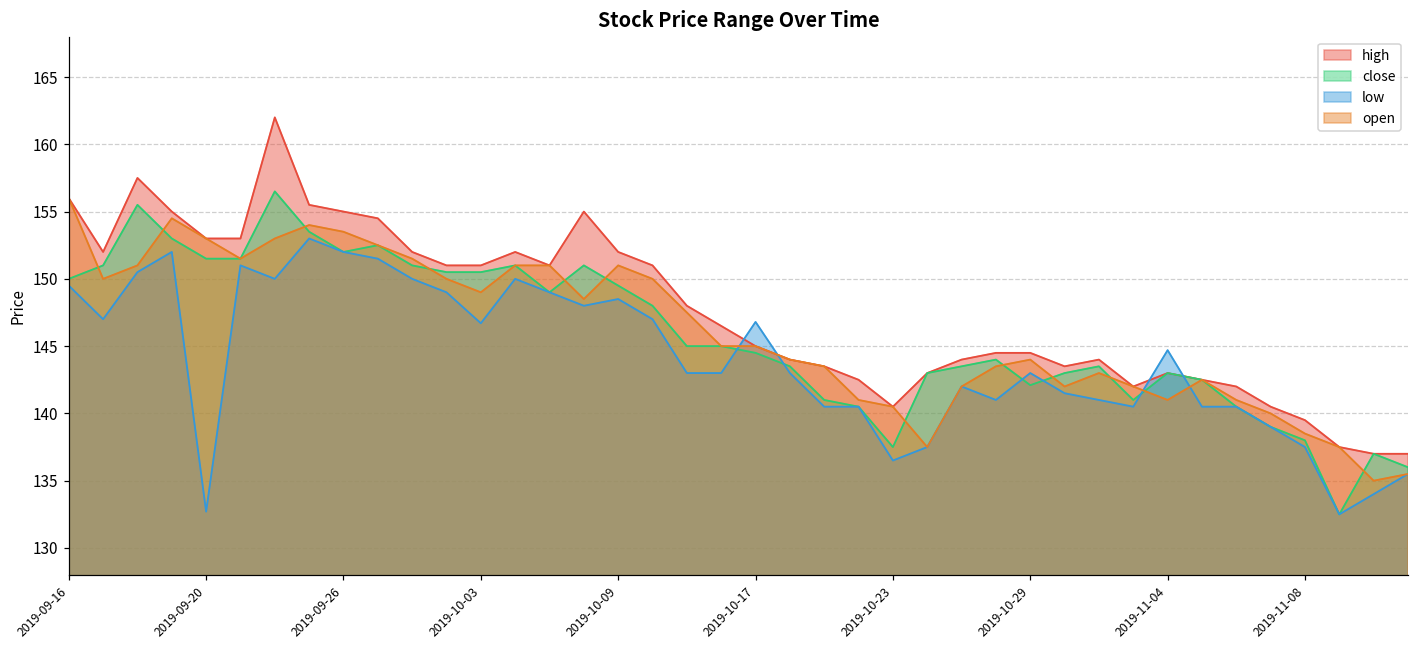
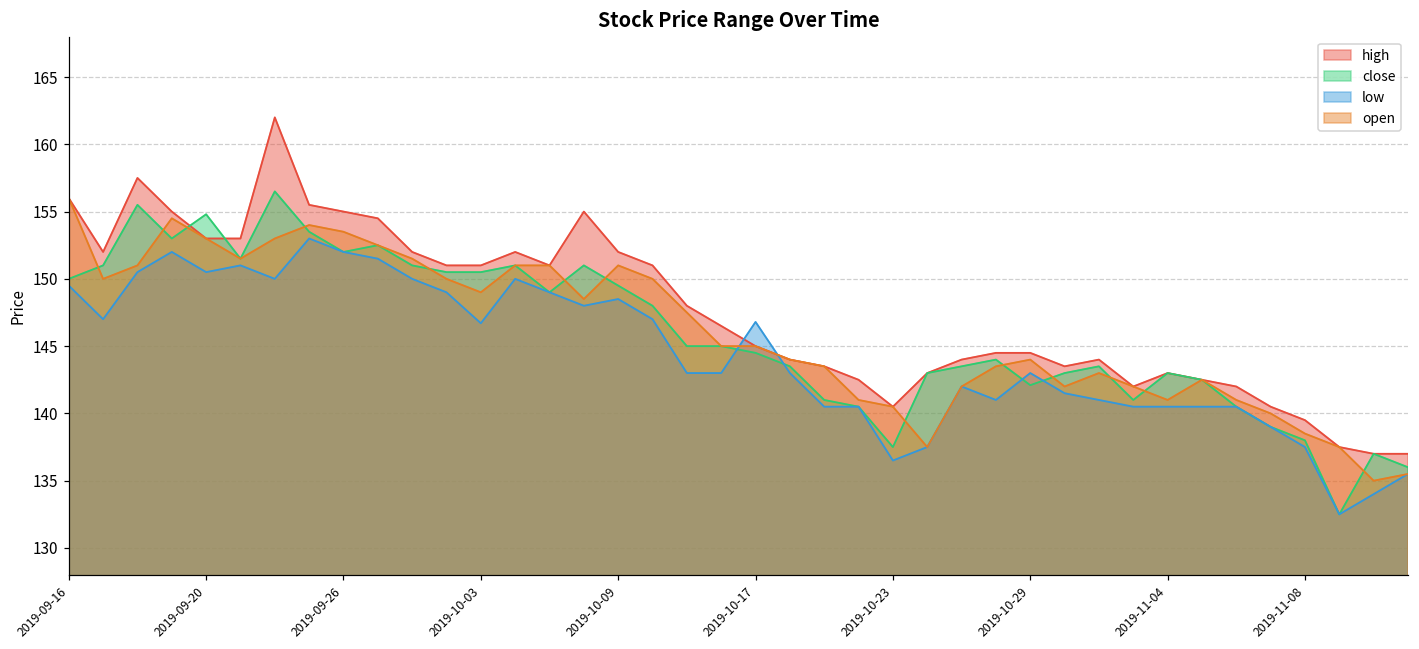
close, 2019-09-20: 151.5 -> 154.8
low, 2019-09-20: 132.7 -> 150.5
low, 2019-11-04: 144.7 -> 140.5
